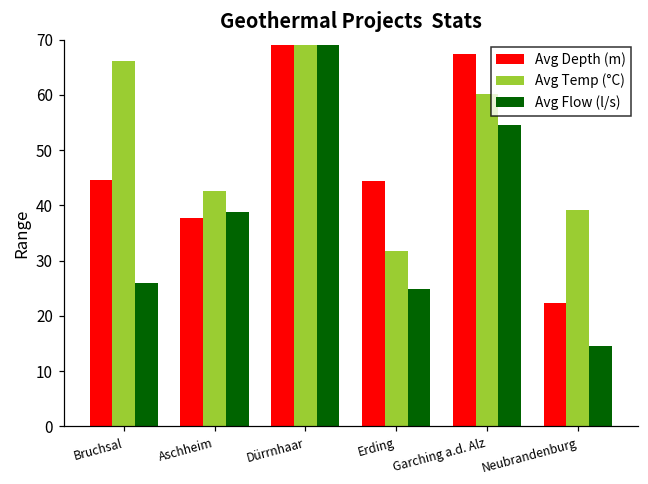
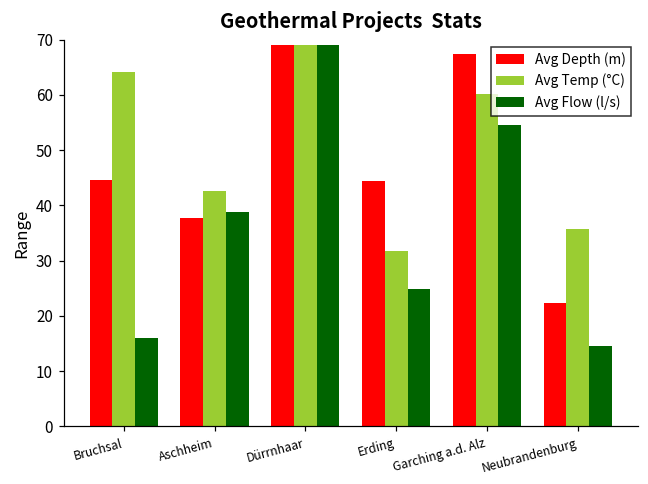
Avg Temp (°C), Bruchsal: 66 -> 64
Avg Flow (l/s), Bruchsal: 26 -> 16
Avg Temp (°C), Neubrandenburg: 39 -> 36
